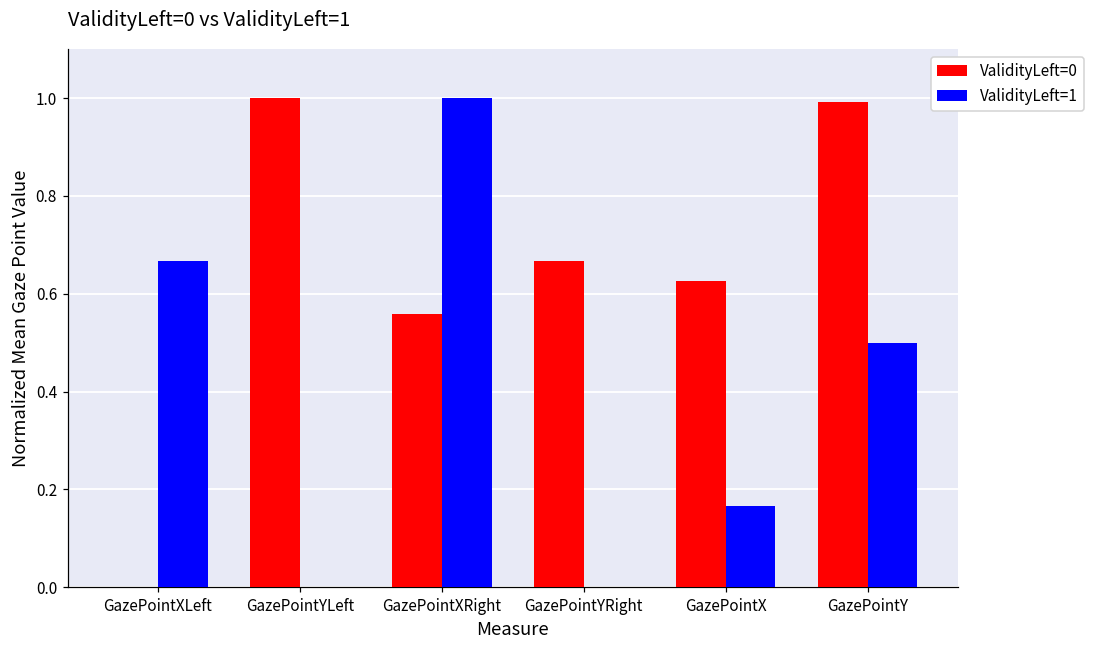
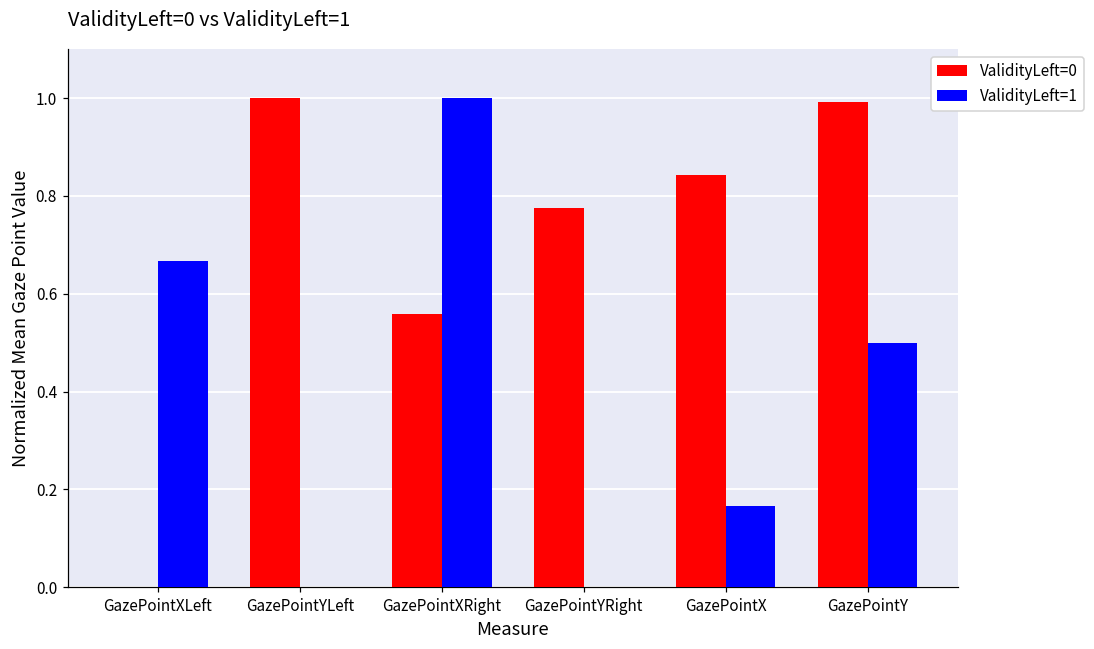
ValidityLeft=0, GazePointYRight: 0.67 -> 0.78
ValidityLeft=0, GazePointX: 0.63 -> 0.84
